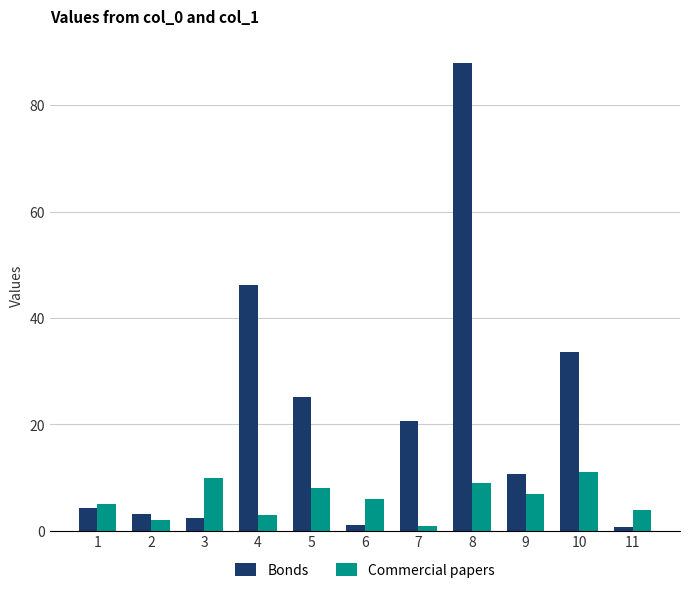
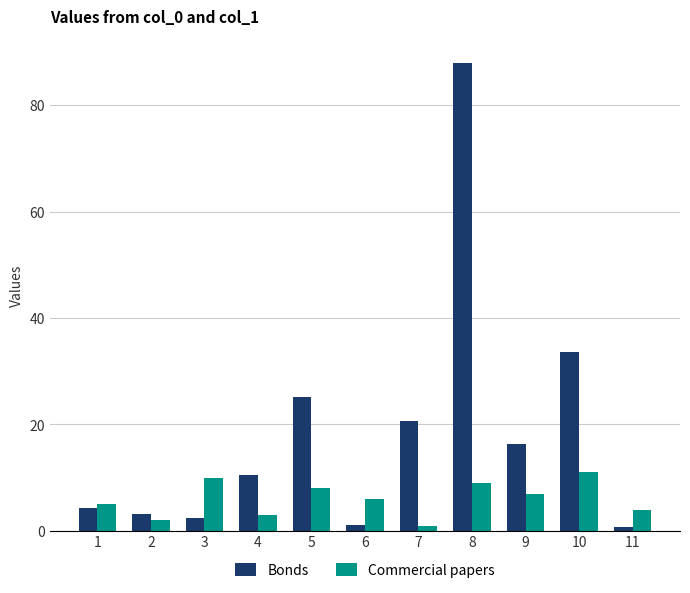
Bonds, 4: 46 -> 11
Bonds, 9: 11 -> 16
